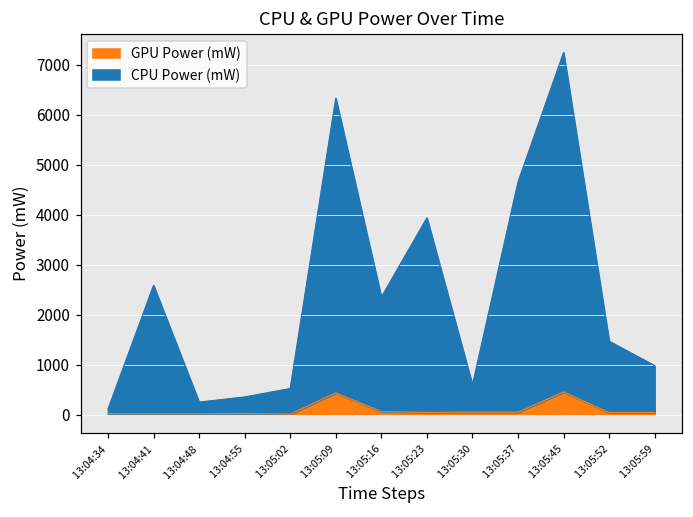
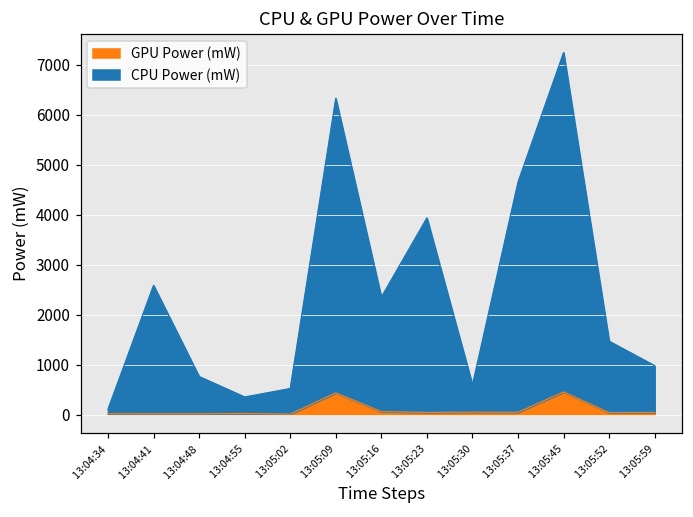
CPU Power (mW), 13:04:48: 200 -> 700
